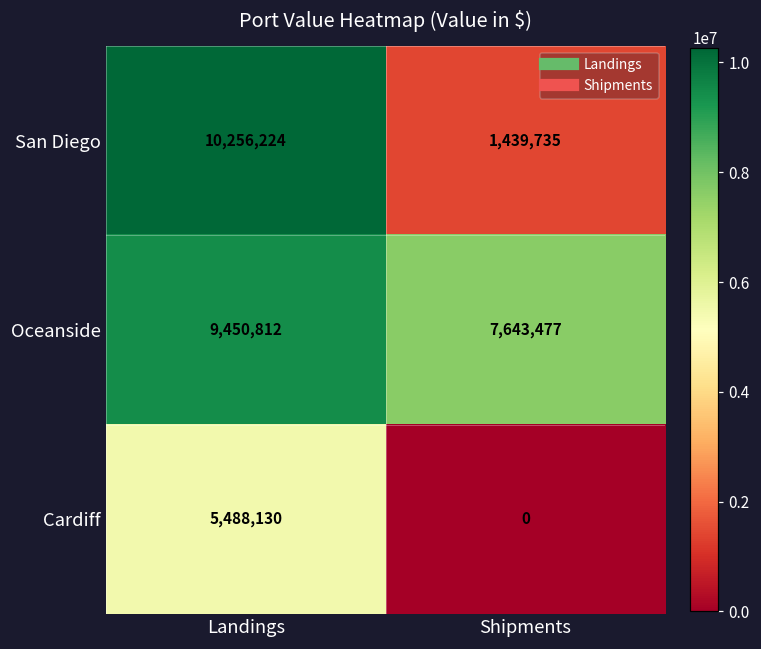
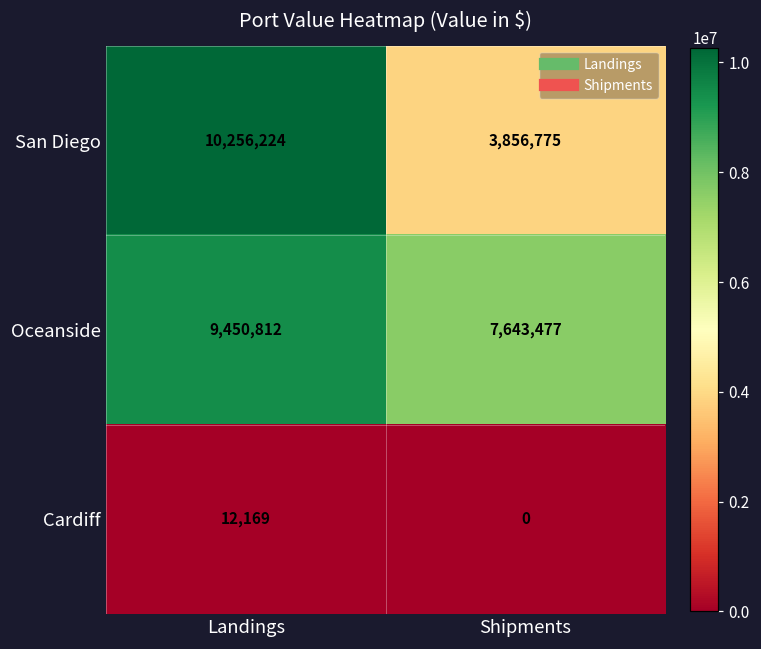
San Diego, Shipments: 1,439,735 -> 3,856,775
Cardiff, Landings: 5,488,130 -> 12,169
